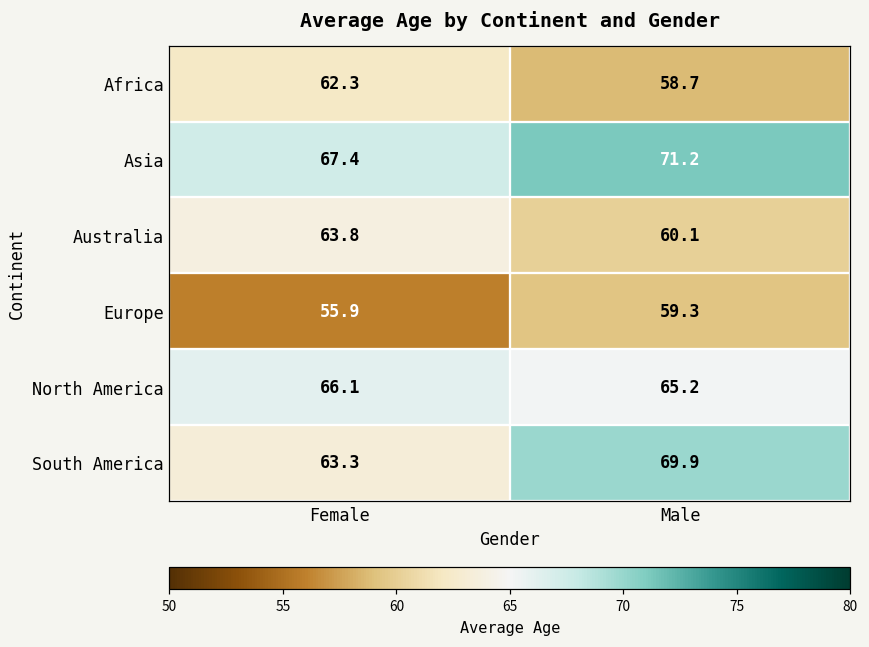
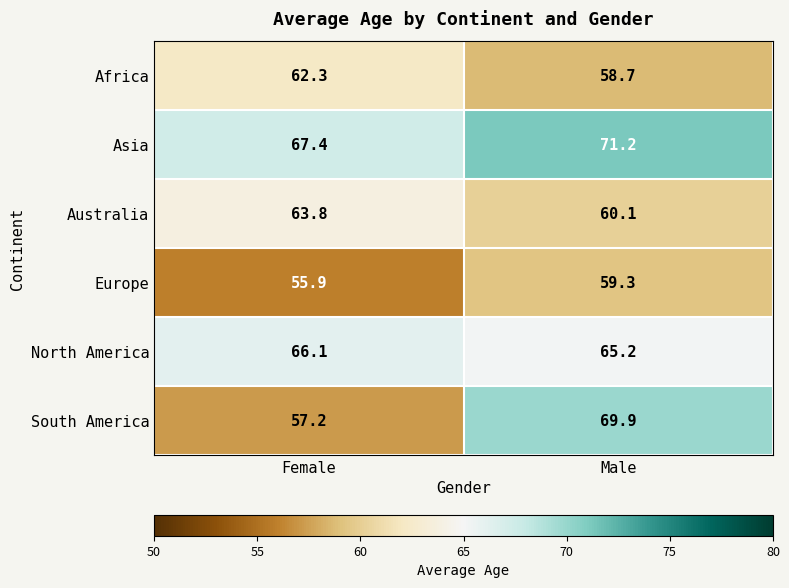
South America, Female: 63.3 -> 57.2
